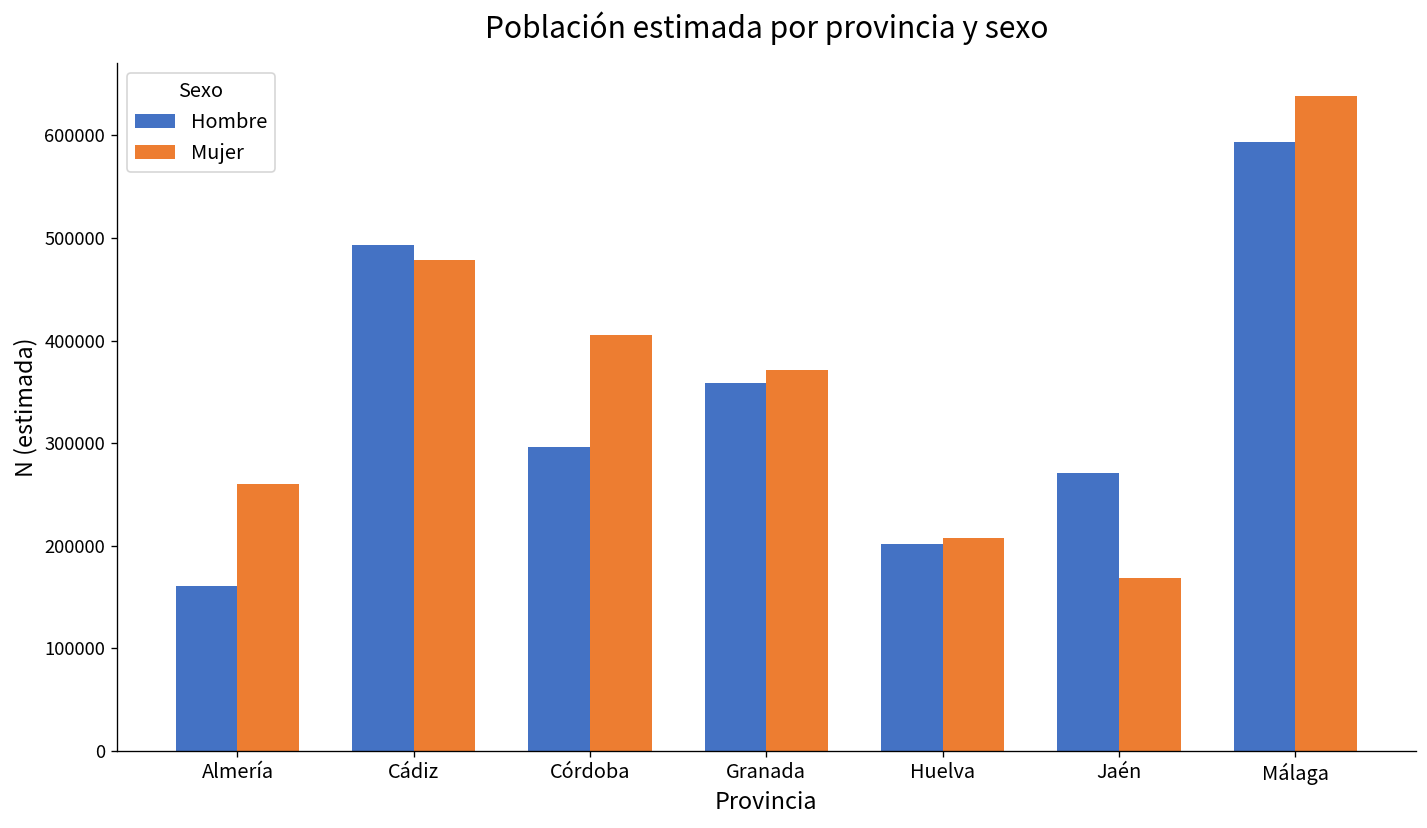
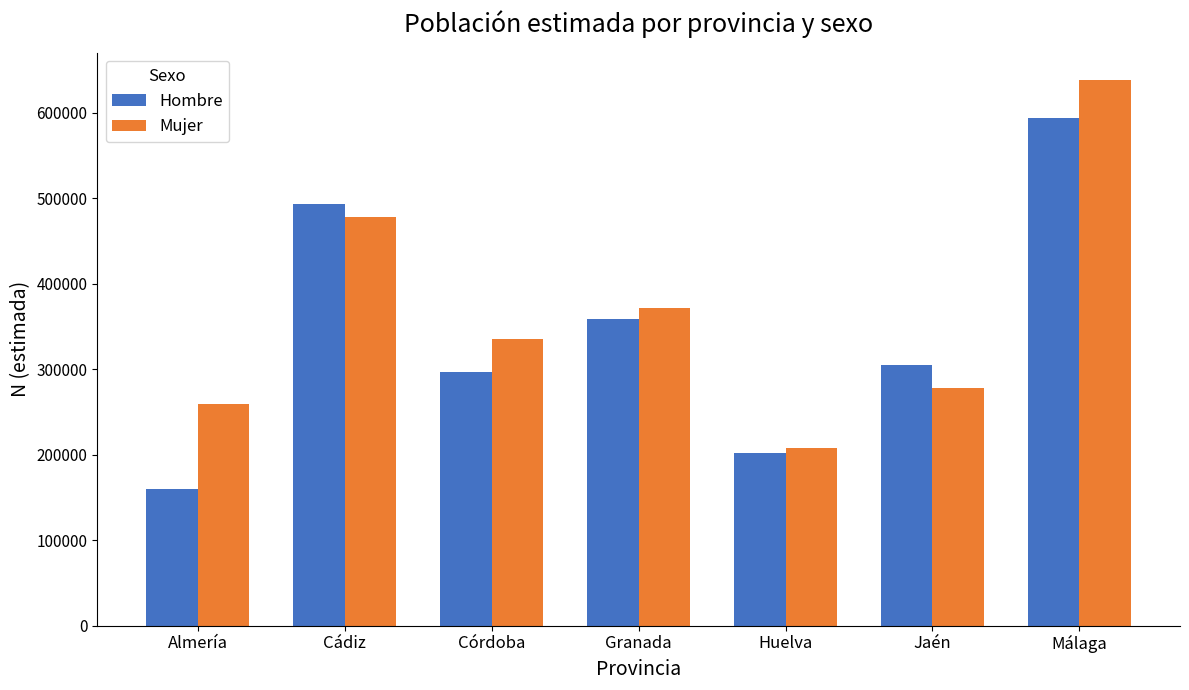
Mujer, Córdoba: 410000 -> 340000
Hombre, Jaén: 270000 -> 300000
Mujer, Jaén: 170000 -> 280000
